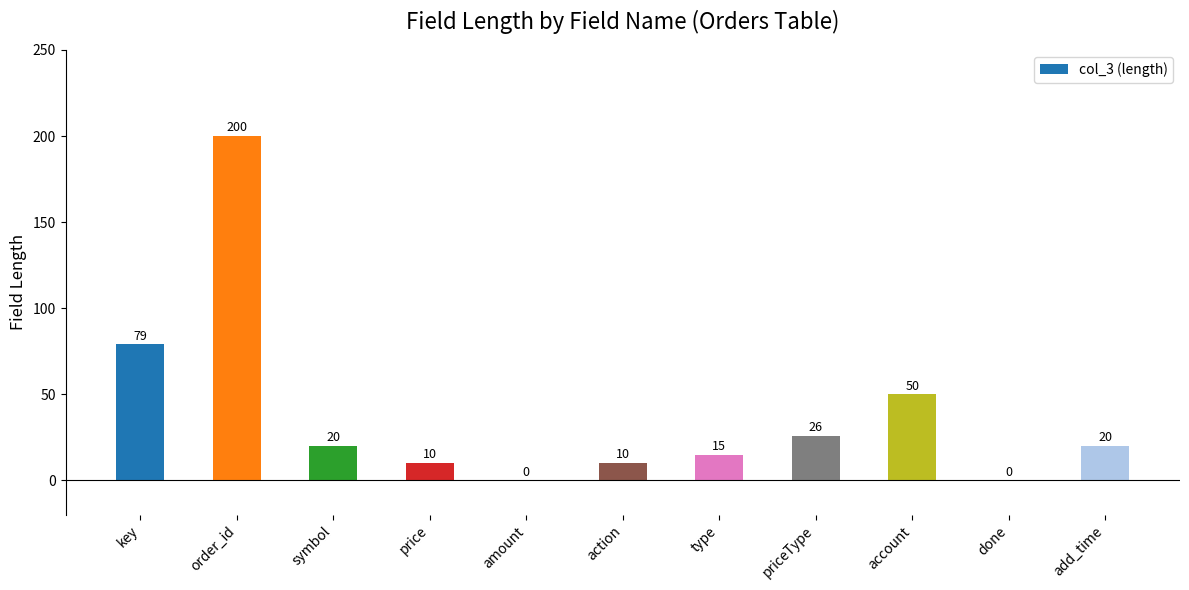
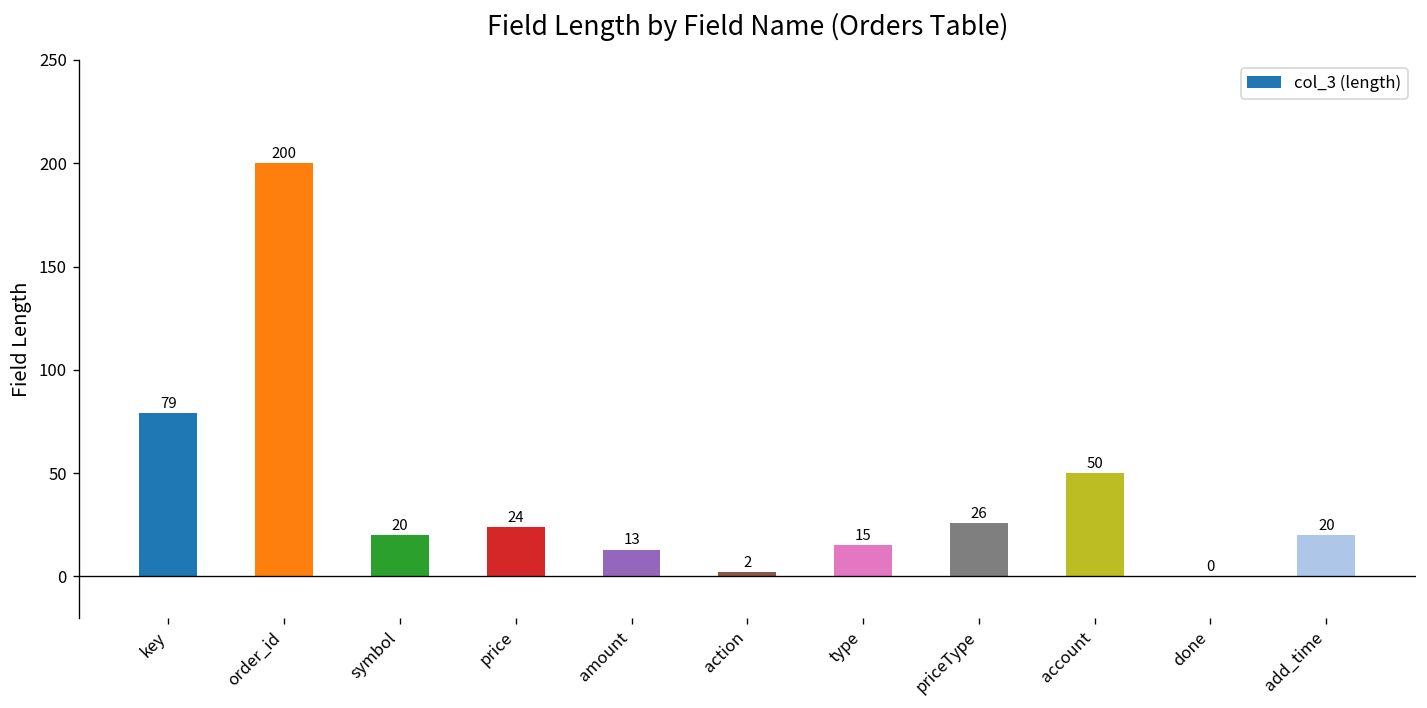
price: 10 -> 24
amount: 0 -> 13
action: 10 -> 2
